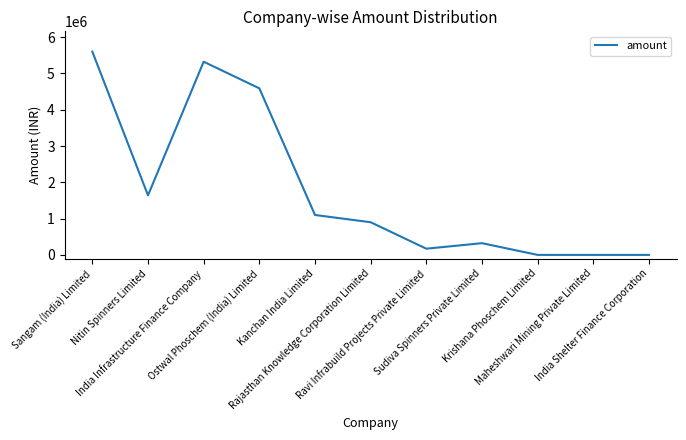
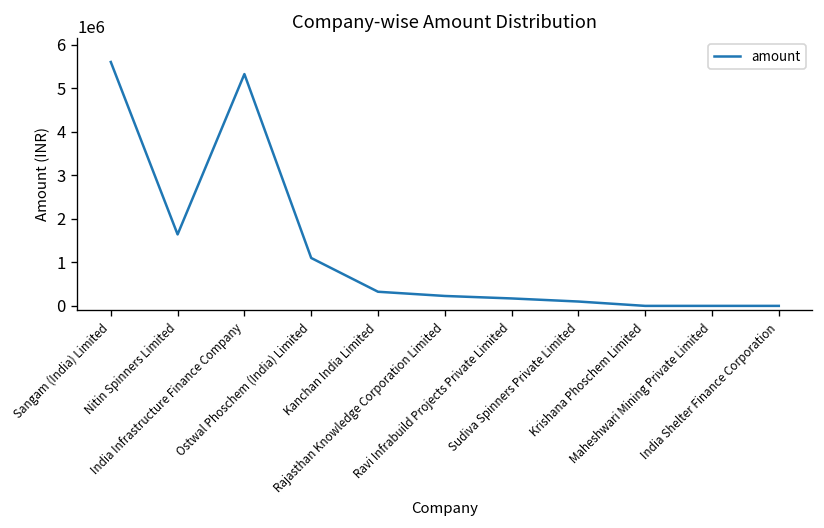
Ostwal Phoschem (India) Limited: 4600000 -> 1100000
Kanchan India Limited: 1100000 -> 300000
Rajasthan Knowledge Corporation Limited: 900000 -> 200000
Sudiva Spinners Private Limited: 300000 -> 100000
